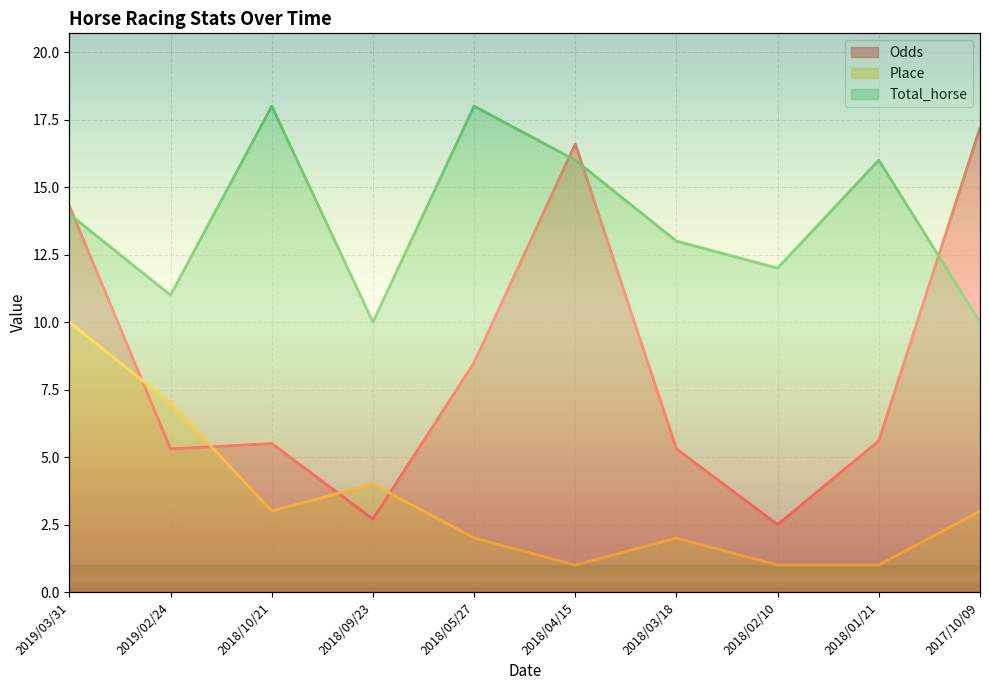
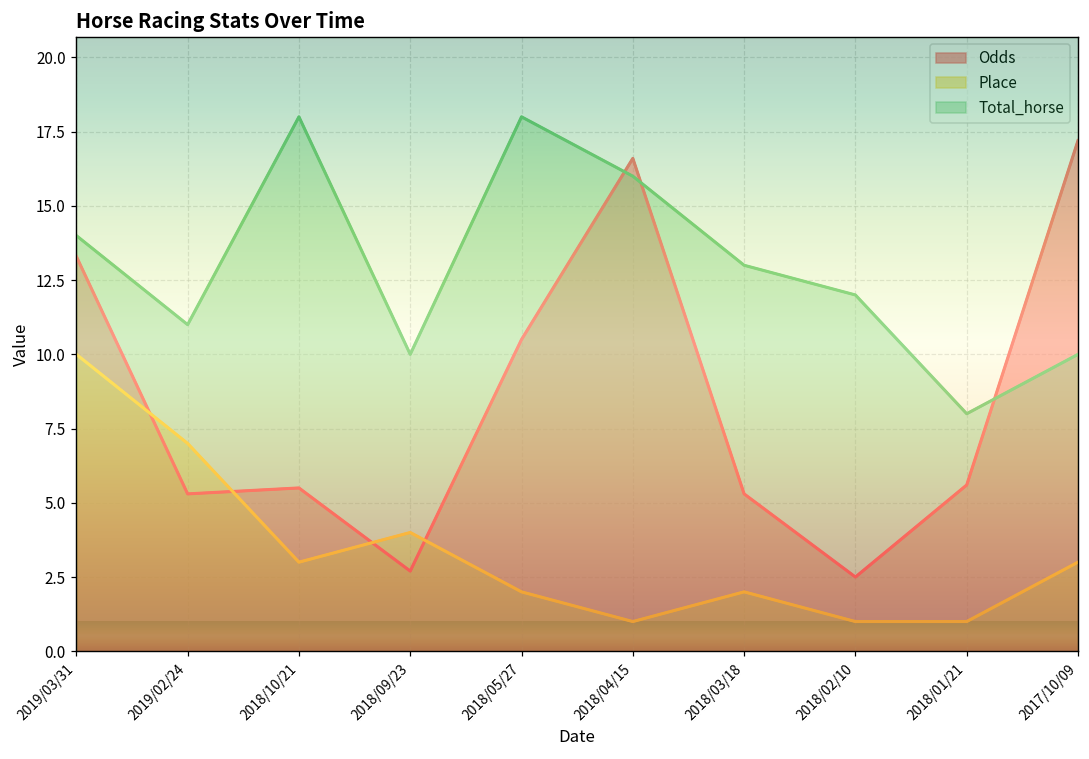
Odds, 2019/03/31: 14.3 -> 13.3
Odds, 2018/05/27: 8.5 -> 10.5
Total_horse, 2018/01/21: 16 -> 8
